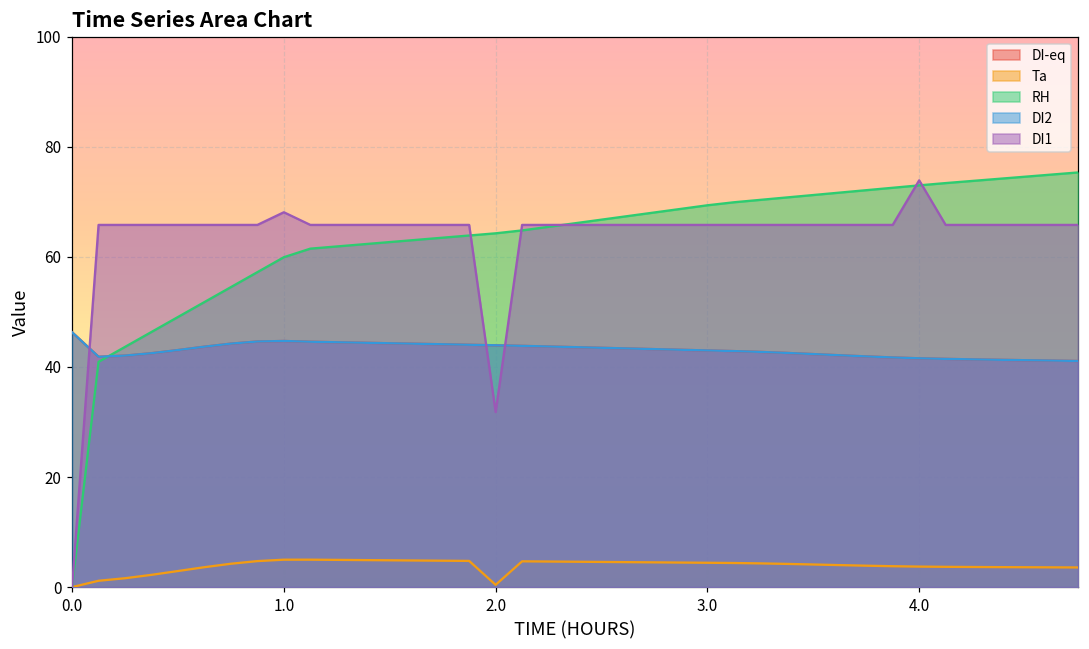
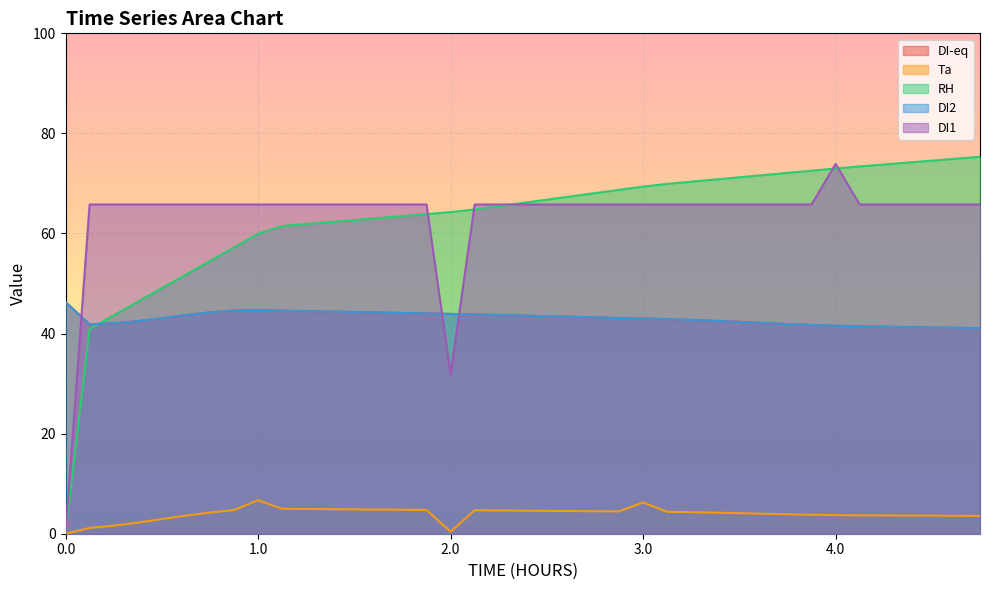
Ta, 1.0: 5 -> 7
DI1, 1.0: 68 -> 66
Ta, 3.0: 4 -> 6
